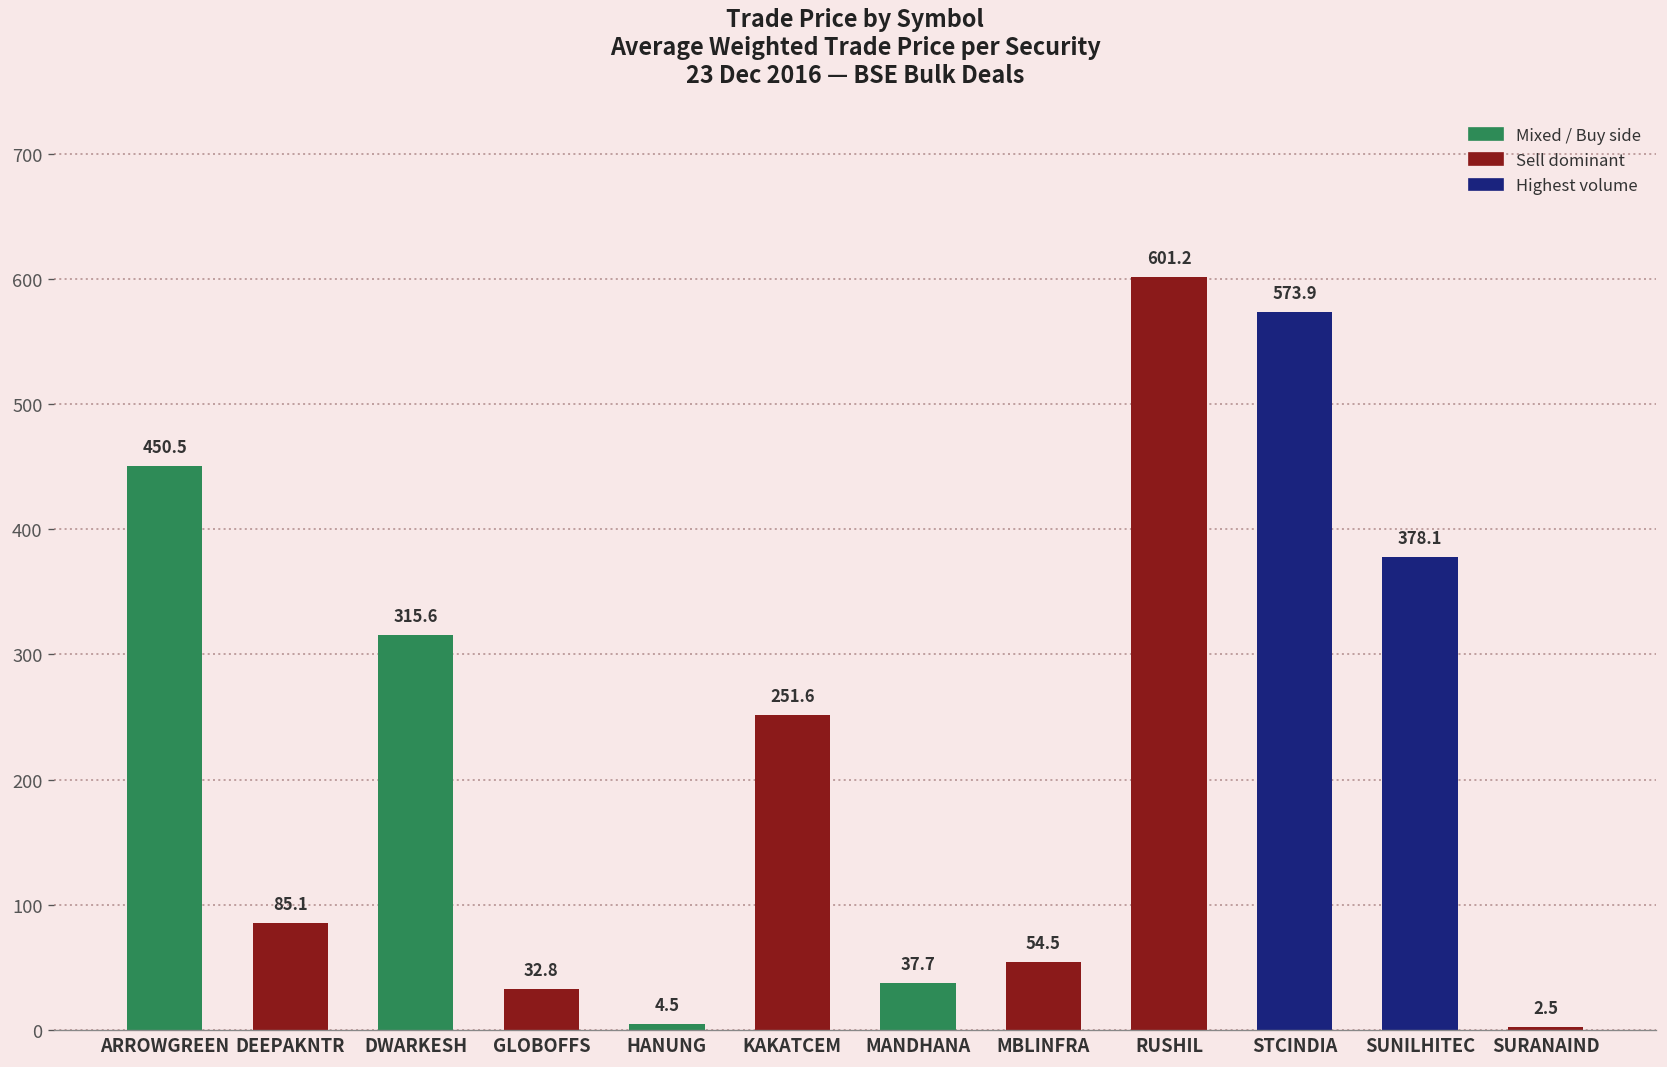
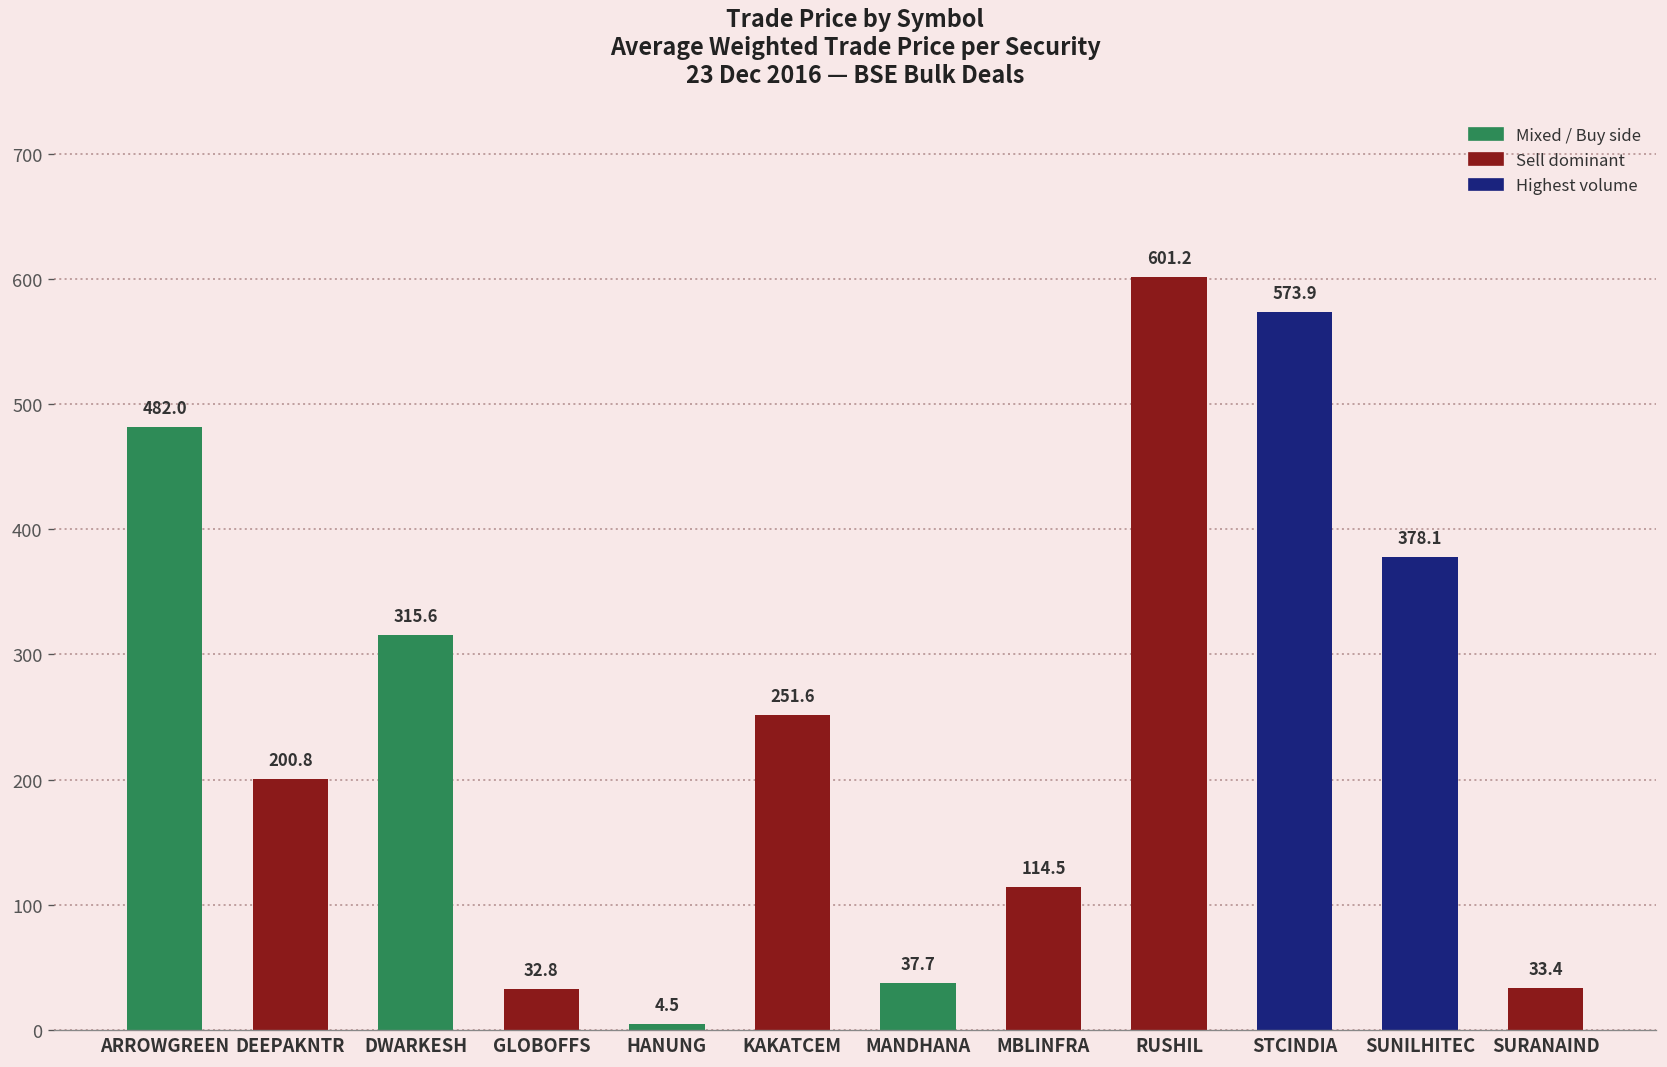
ARROWGREEN: 450.5 -> 482.0
DEEPAKNTR: 85.1 -> 200.8
MBLINFRA: 54.5 -> 114.5
SURANAIND: 2.5 -> 33.4
